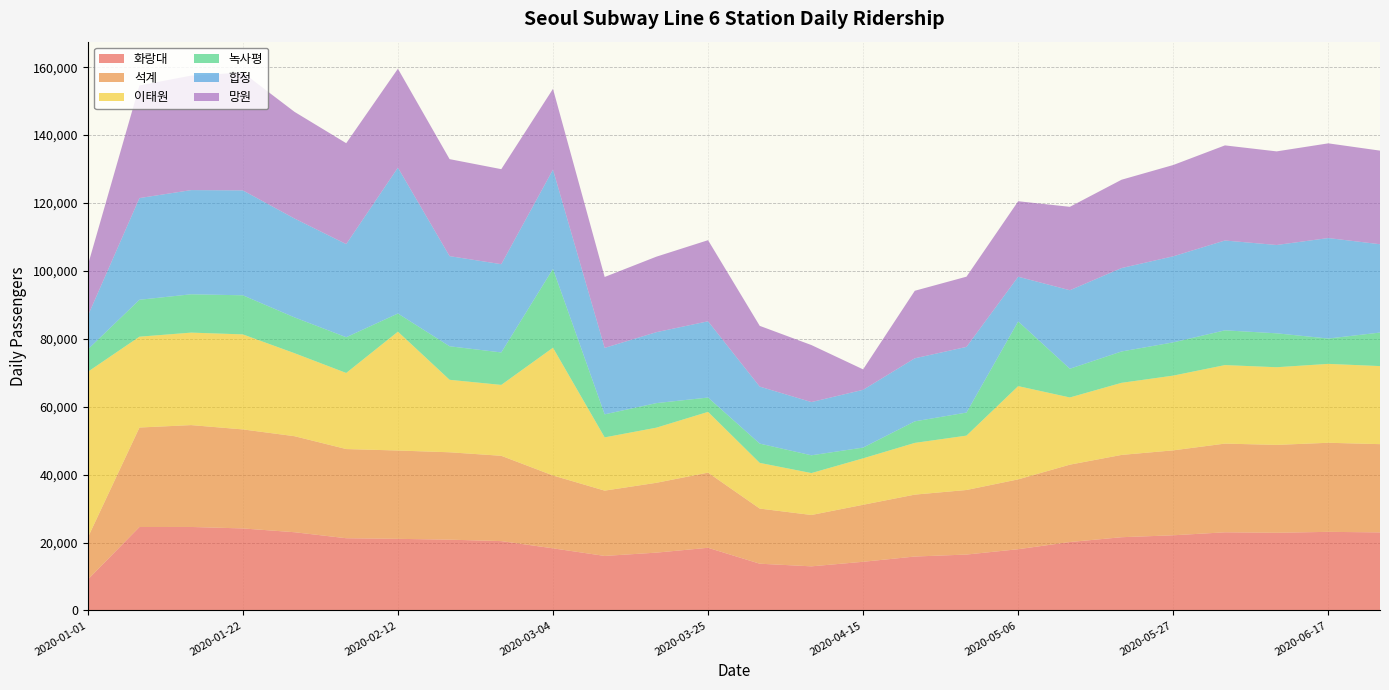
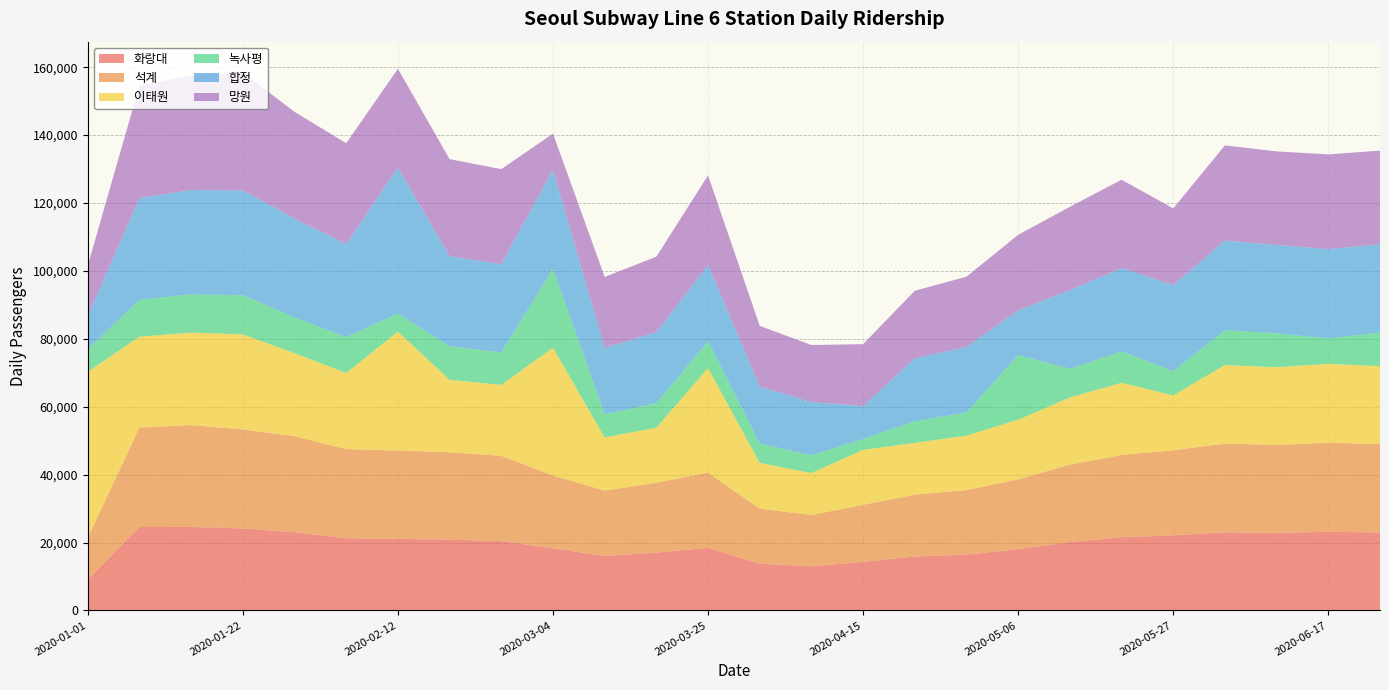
망원, 2020-03-04: 24,000 -> 11,000
이태원, 2020-03-25: 18,000 -> 31,000
녹사평, 2020-03-25: 4,000 -> 8,000
망원, 2020-03-25: 24,000 -> 26,000
이태원, 2020-04-15: 14,000 -> 16,000
합정, 2020-04-15: 17,000 -> 10,000
망원, 2020-04-15: 6,000 -> 18,000
이태원, 2020-05-06: 27,000 -> 18,000
이태원, 2020-05-27: 22,000 -> 16,000
녹사평, 2020-05-27: 10,000 -> 7,000
망원, 2020-05-27: 27,000 -> 23,000
합정, 2020-06-17: 30,000 -> 26,000
